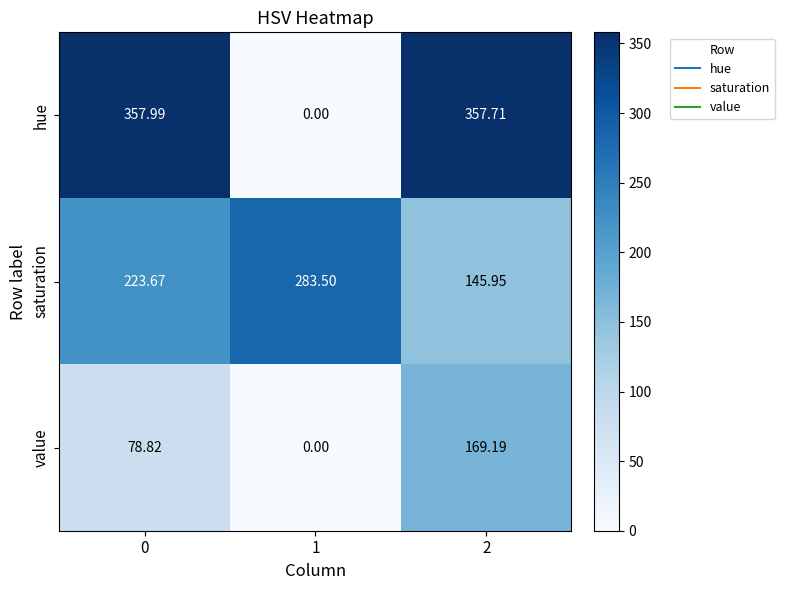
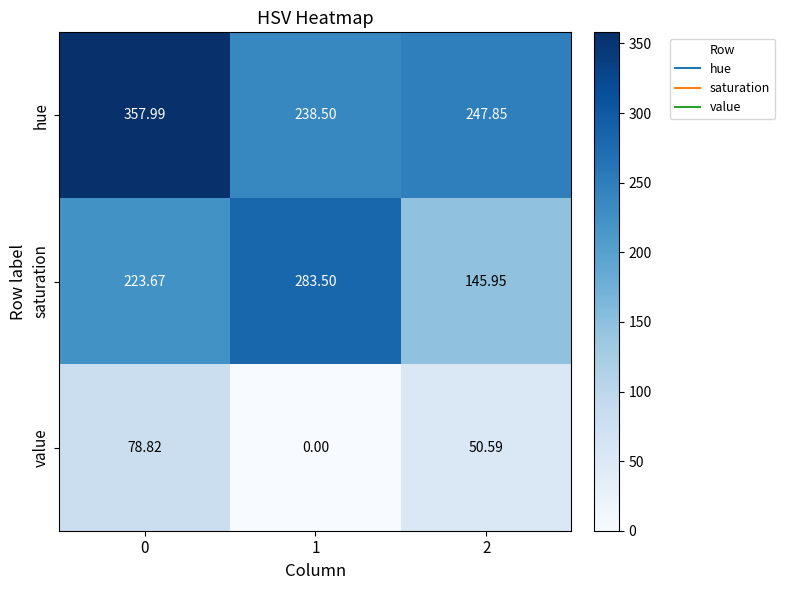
hue, 1: 0.00 -> 238.50
hue, 2: 357.71 -> 247.85
value, 2: 169.19 -> 50.59
